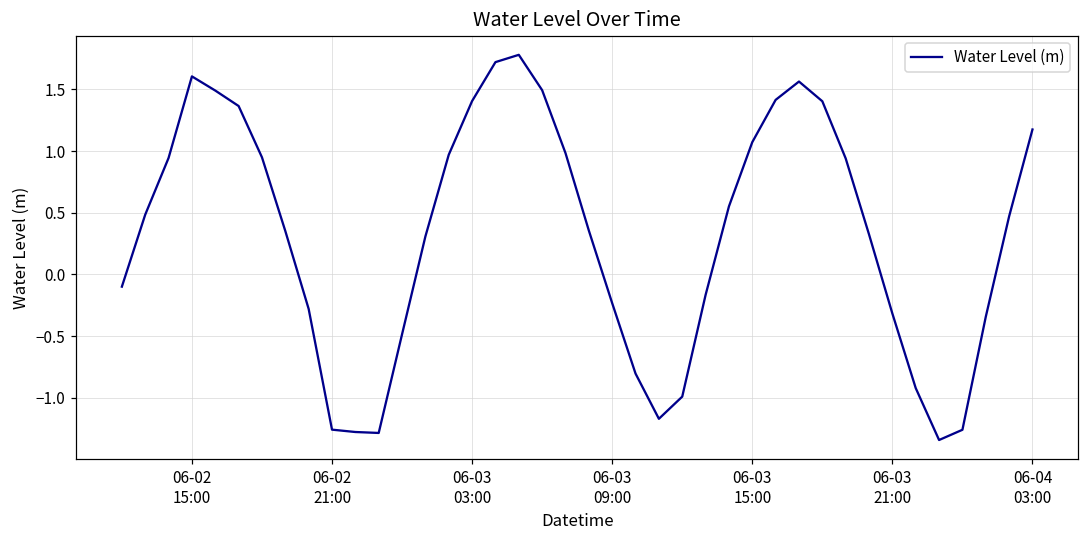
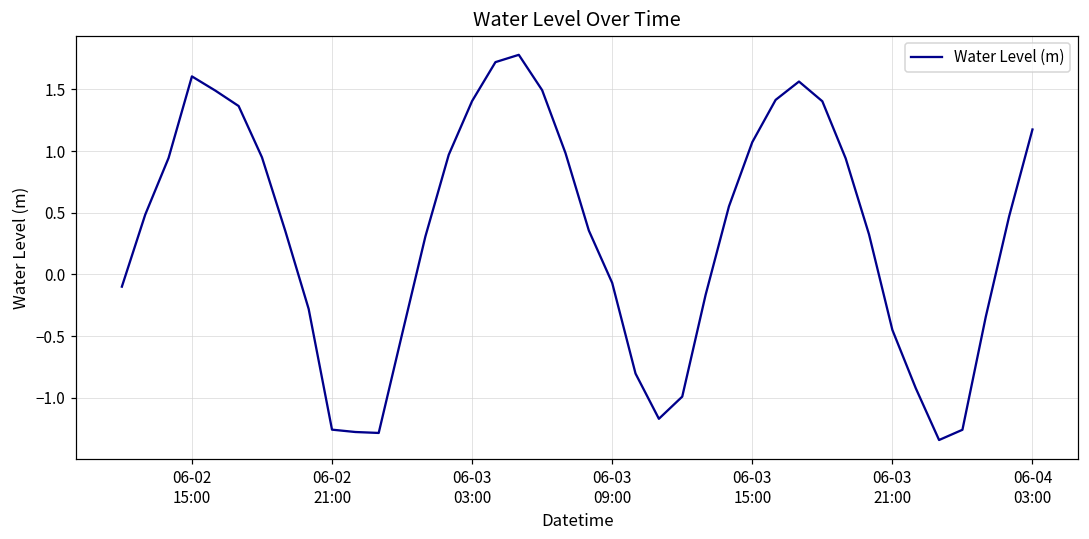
06-03 09:00: -0.23 -> -0.07
06-03 21:00: -0.32 -> -0.45
